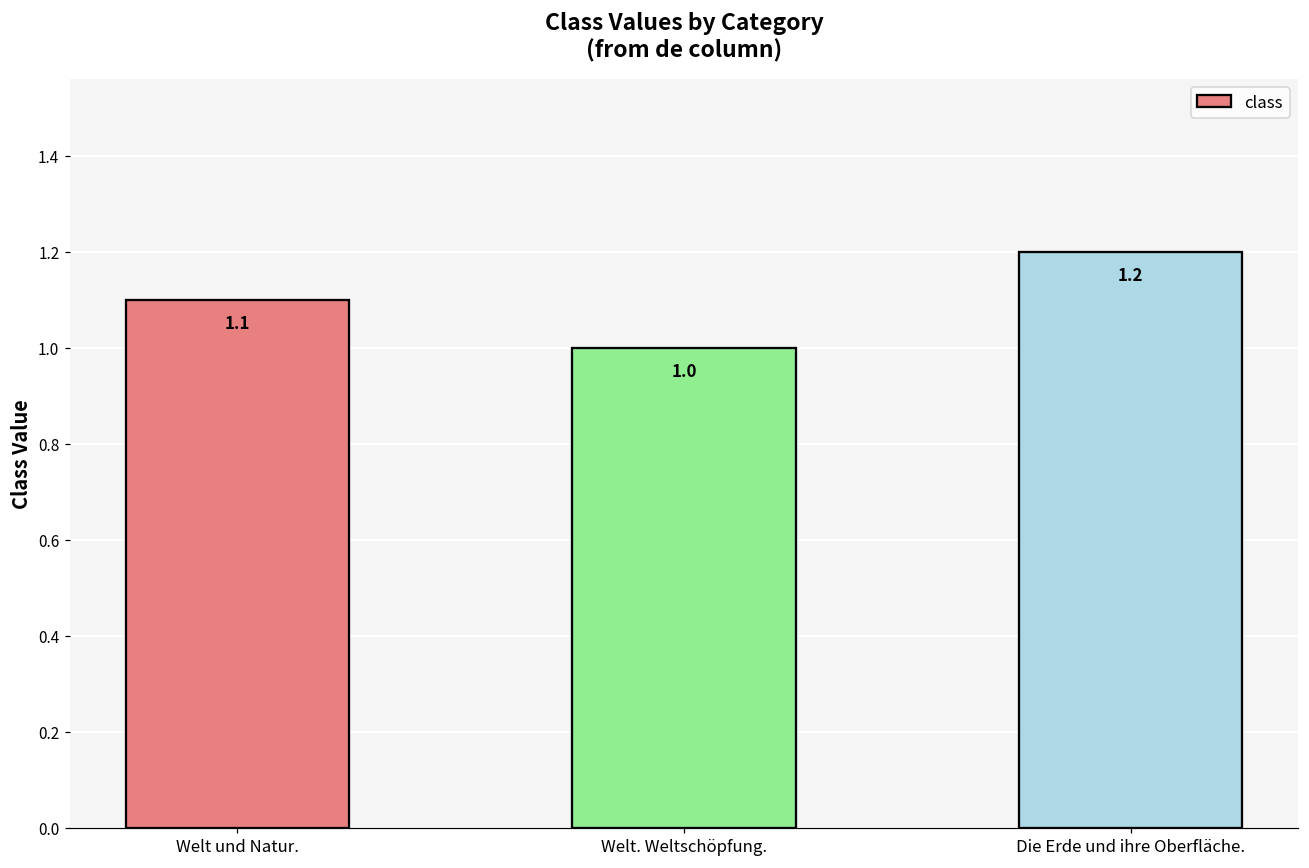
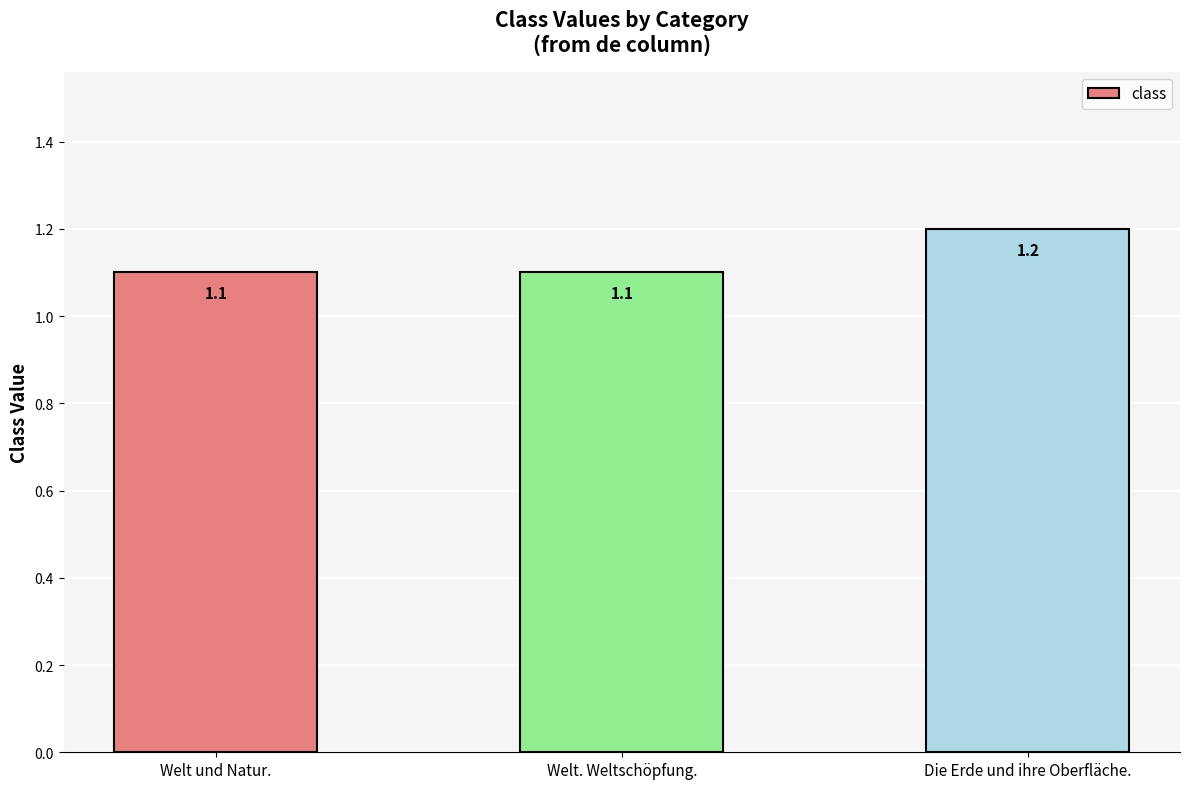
Welt. Weltschöpfung.: 1.0 -> 1.1
